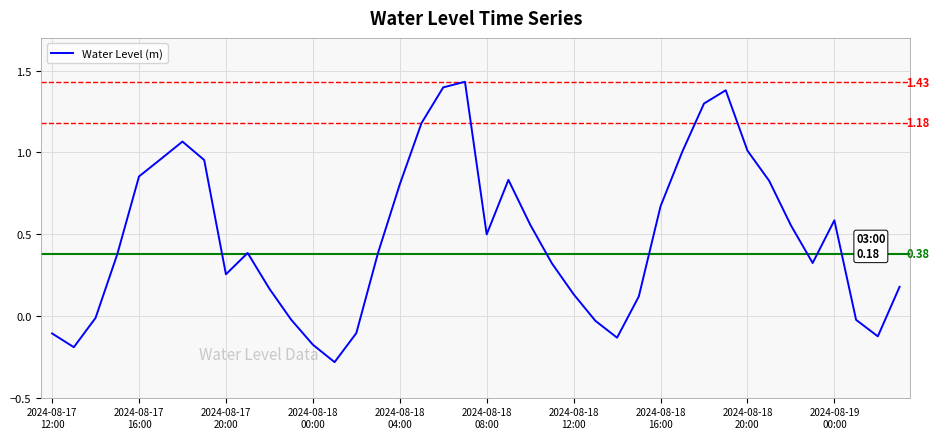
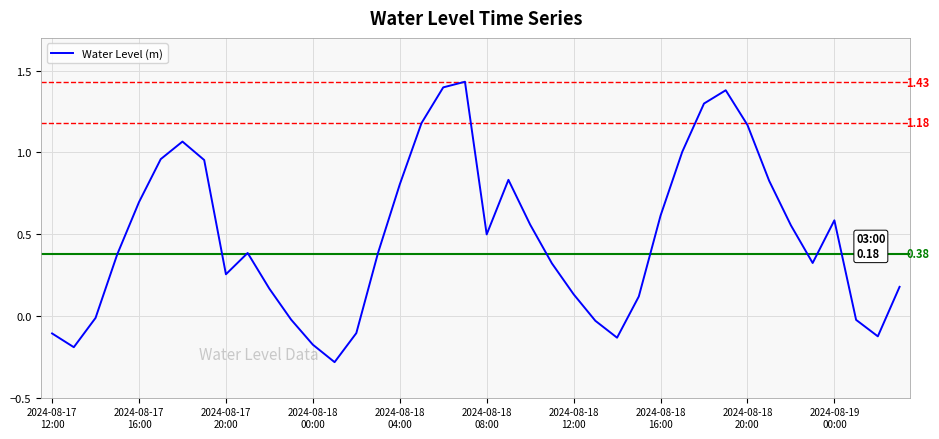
2024-08-17 16:00: 0.85 -> 0.70
2024-08-18 16:00: 0.67 -> 0.61
2024-08-18 20:00: 1.01 -> 1.17
